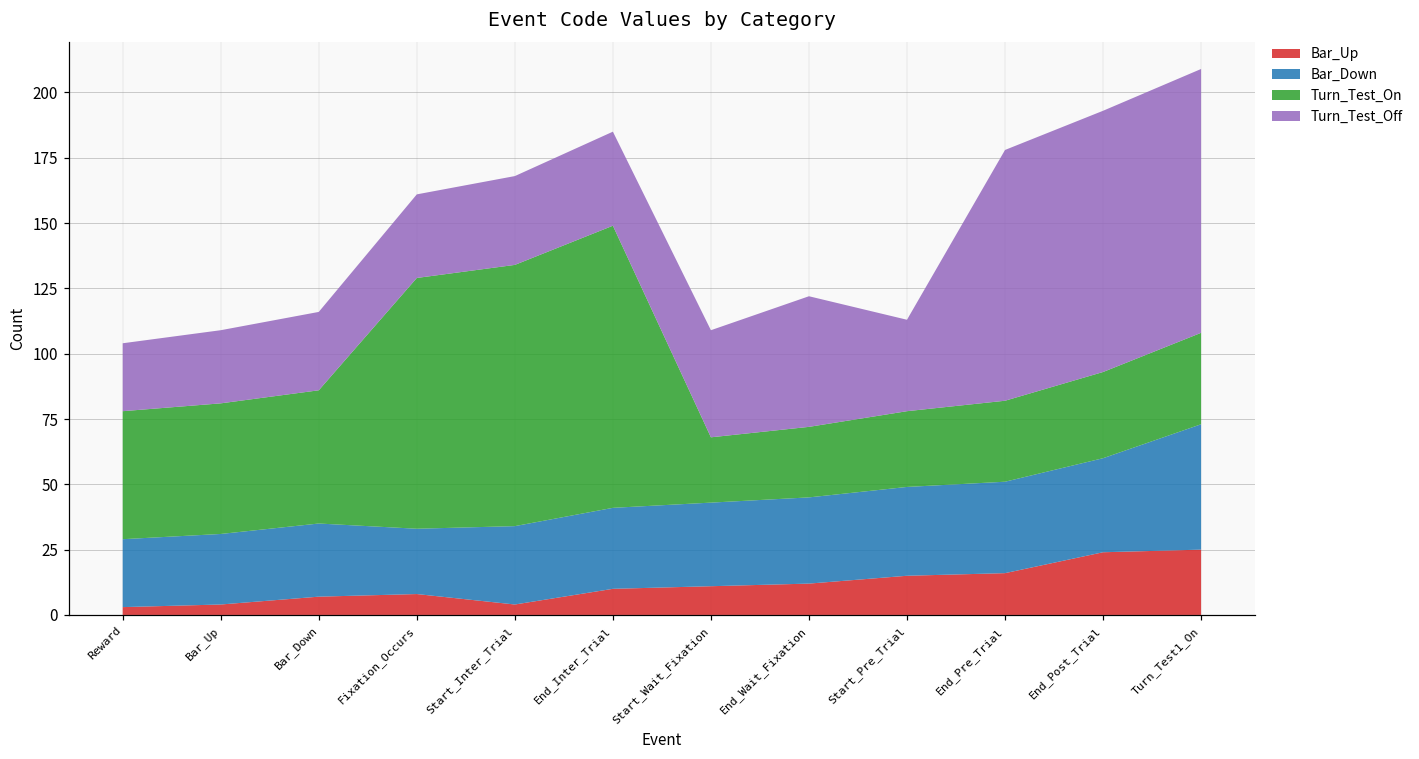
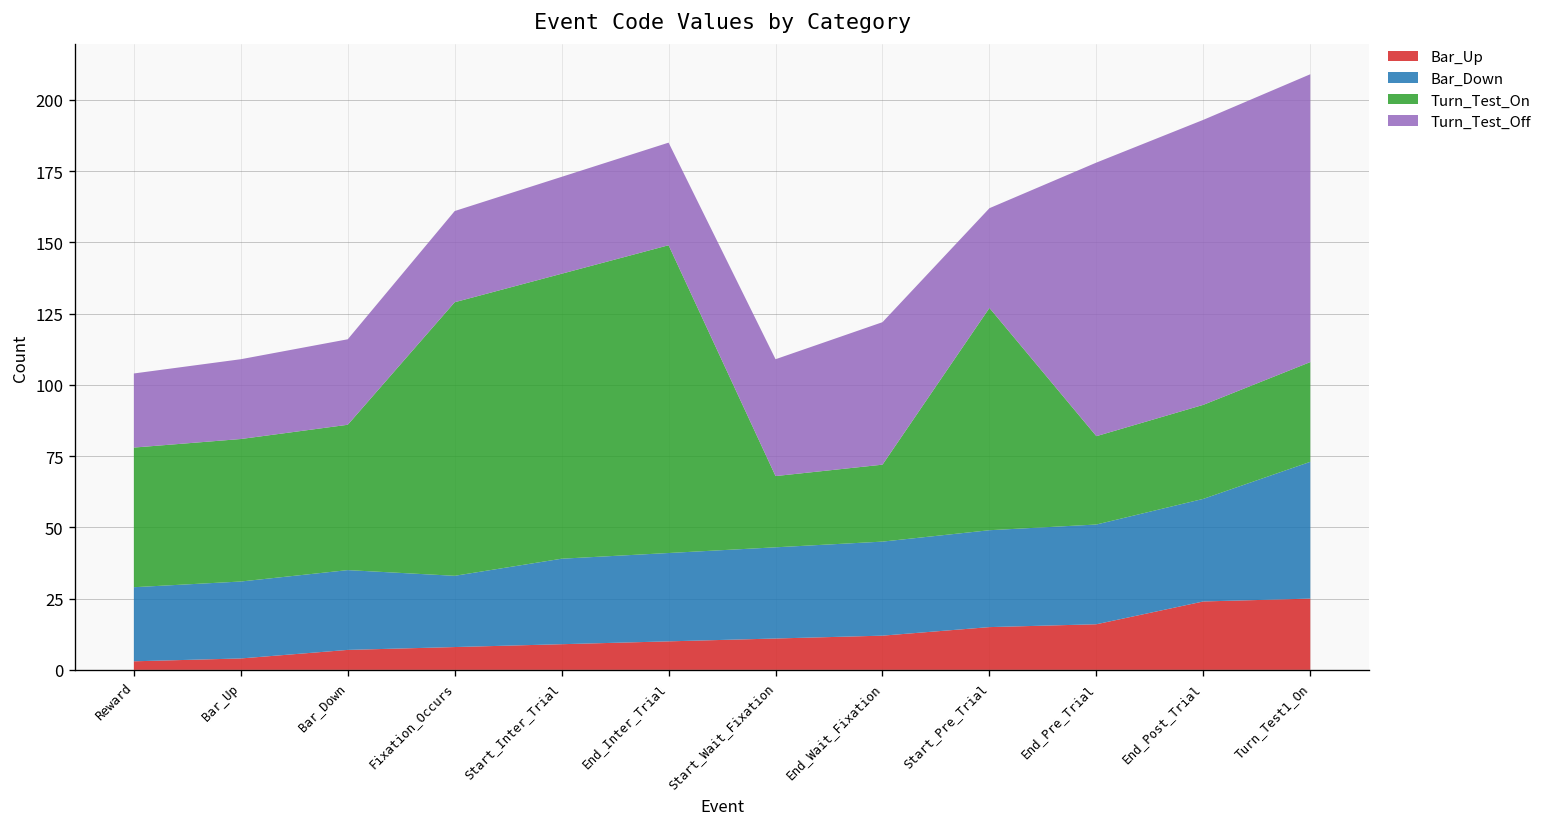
Bar_Up, Start_Inter_Trial: 4 -> 9
Turn_Test_On, Start_Pre_Trial: 29 -> 78
